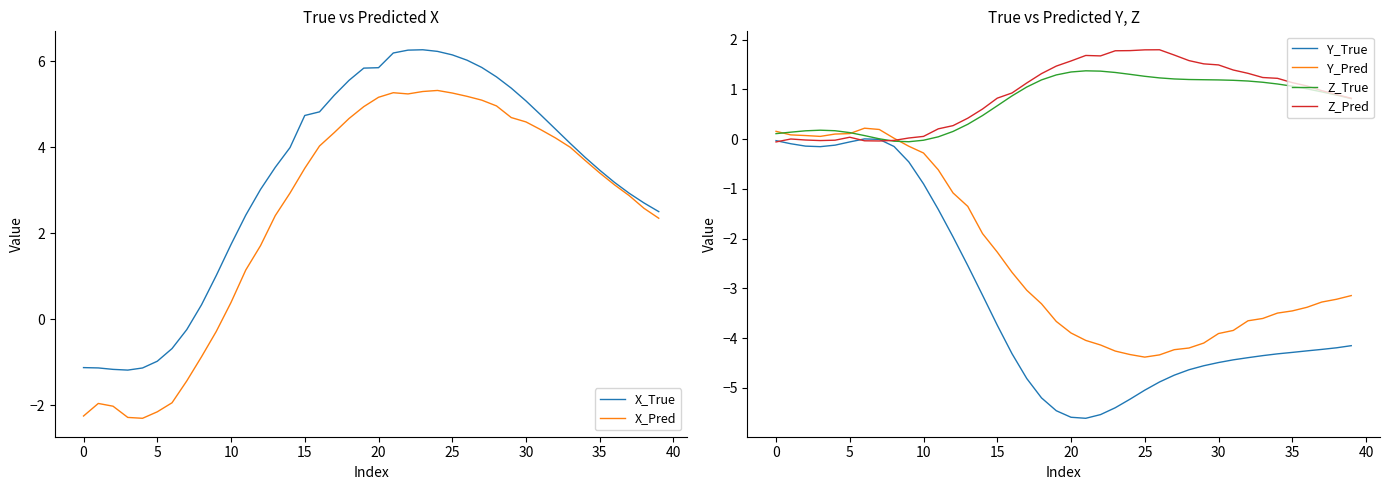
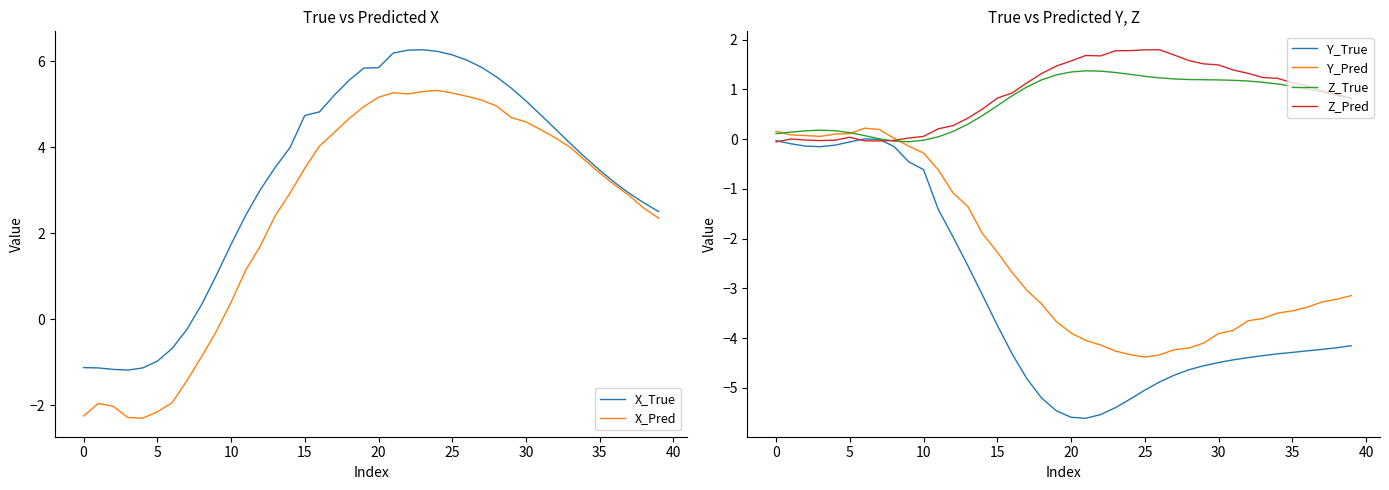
True vs Predicted Y, Z, Y_True, 10: -0.9 -> -0.6
